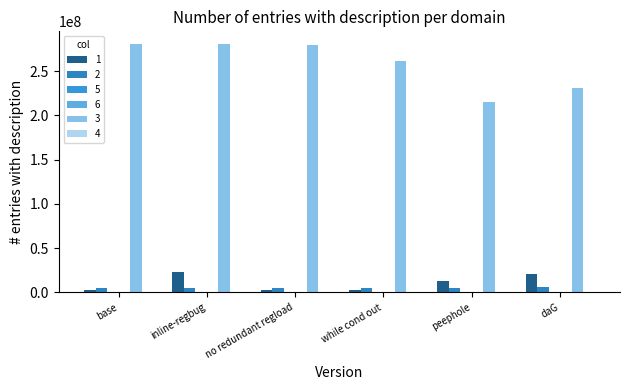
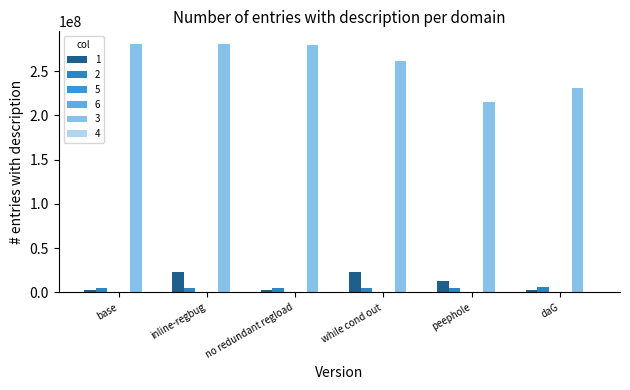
1, while cond out: 0 -> 20000000
1, daG: 20000000 -> 0
